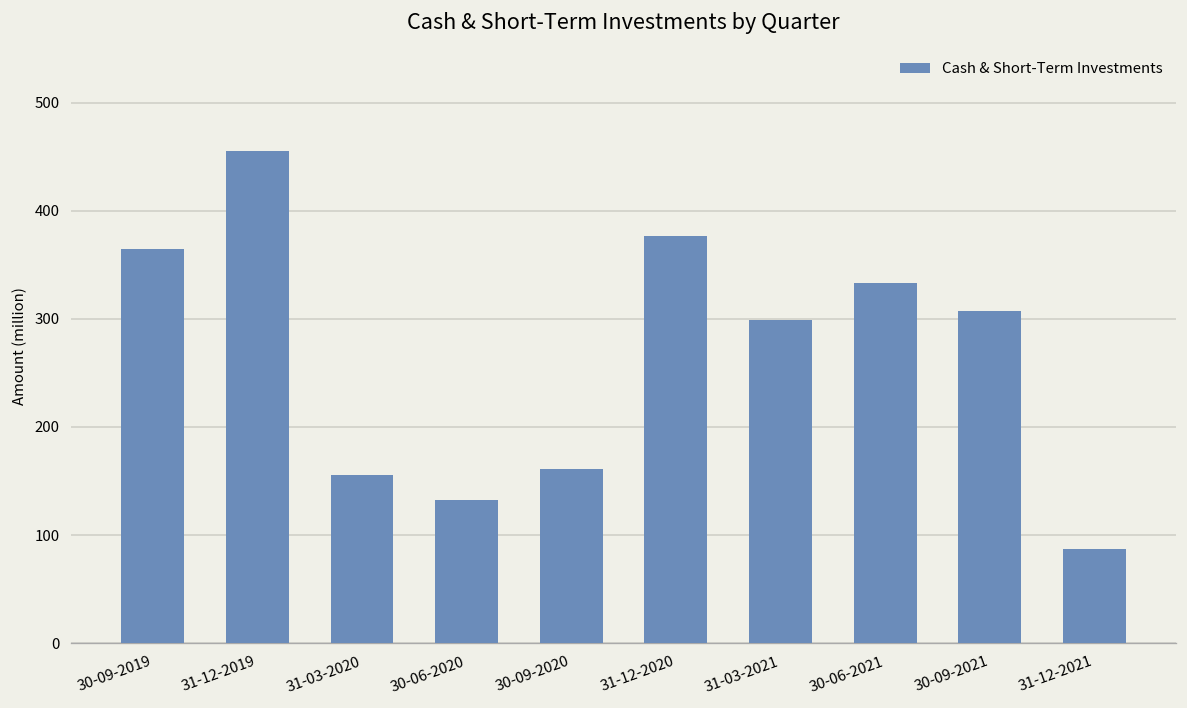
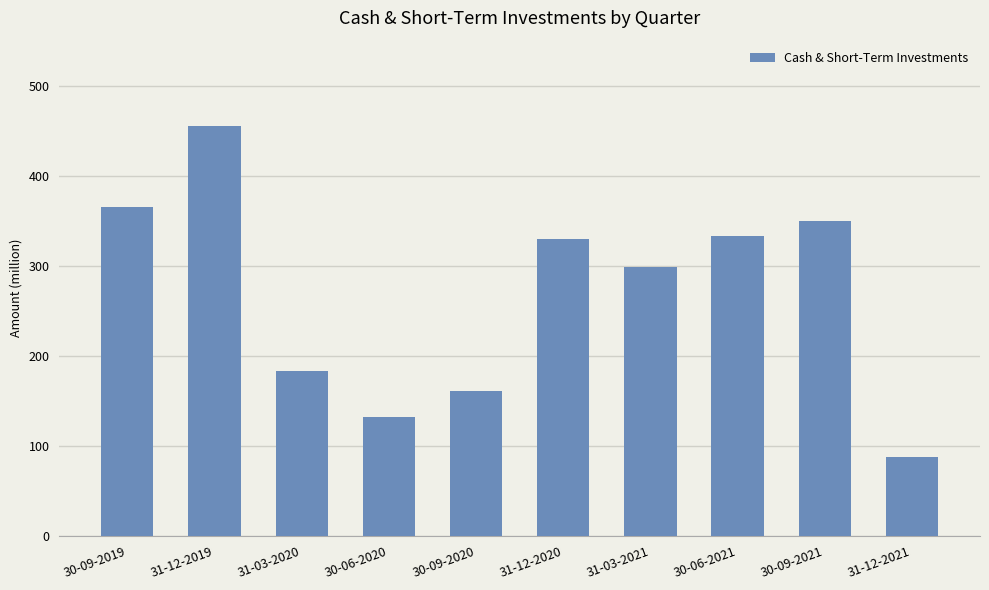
31-03-2020: 160 -> 180
31-12-2020: 380 -> 330
30-09-2021: 310 -> 350
